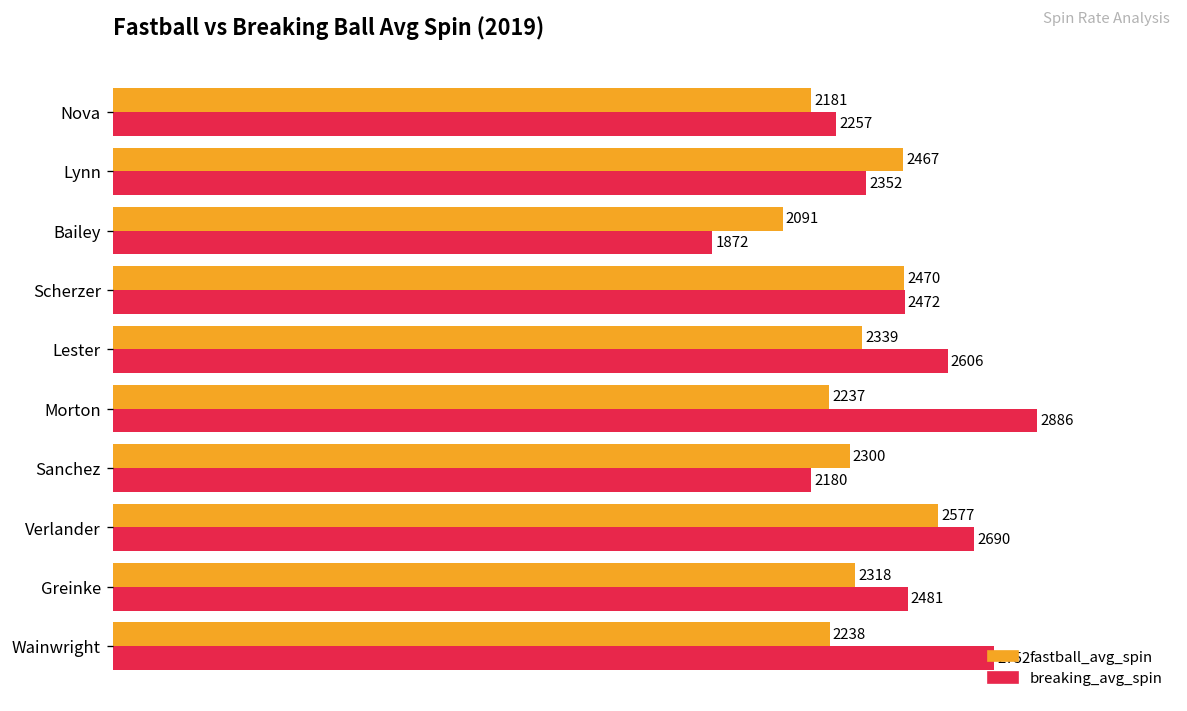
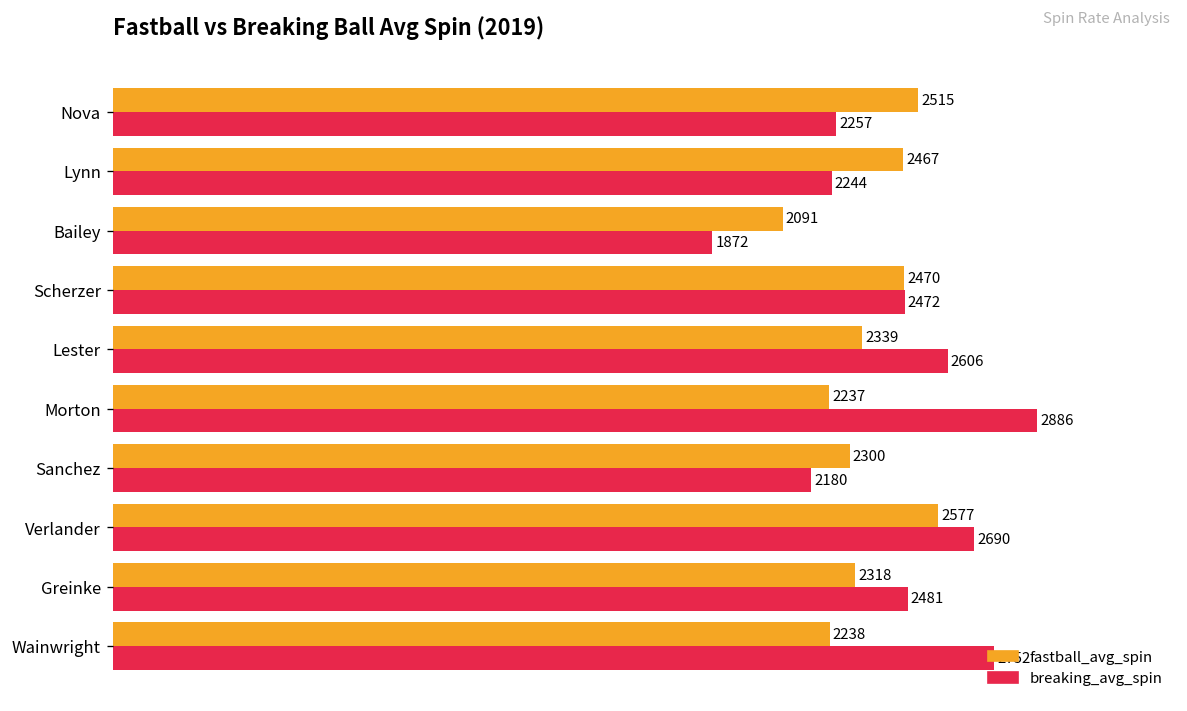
fastball_avg_spin, Nova: 2181 -> 2515
breaking_avg_spin, Lynn: 2352 -> 2244
